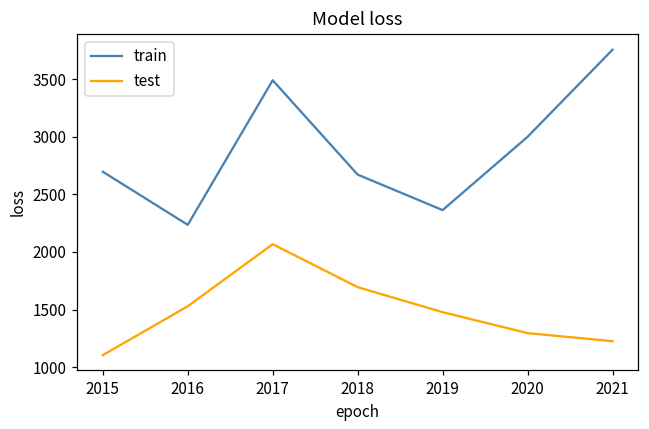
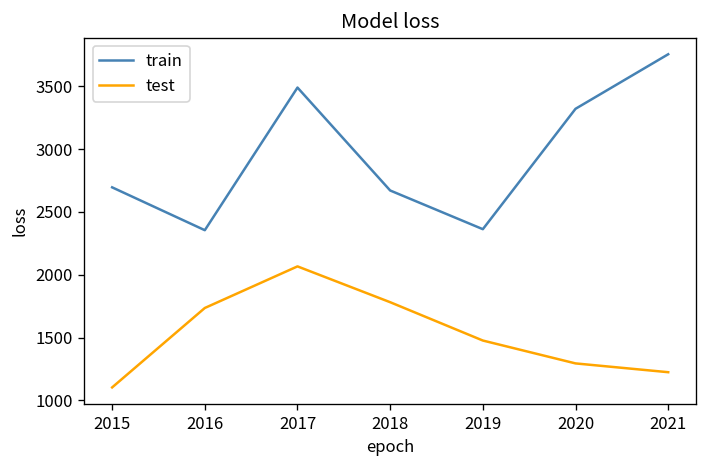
train, 2016: 2240 -> 2360
test, 2016: 1530 -> 1740
test, 2018: 1690 -> 1780
train, 2020: 3000 -> 3320
